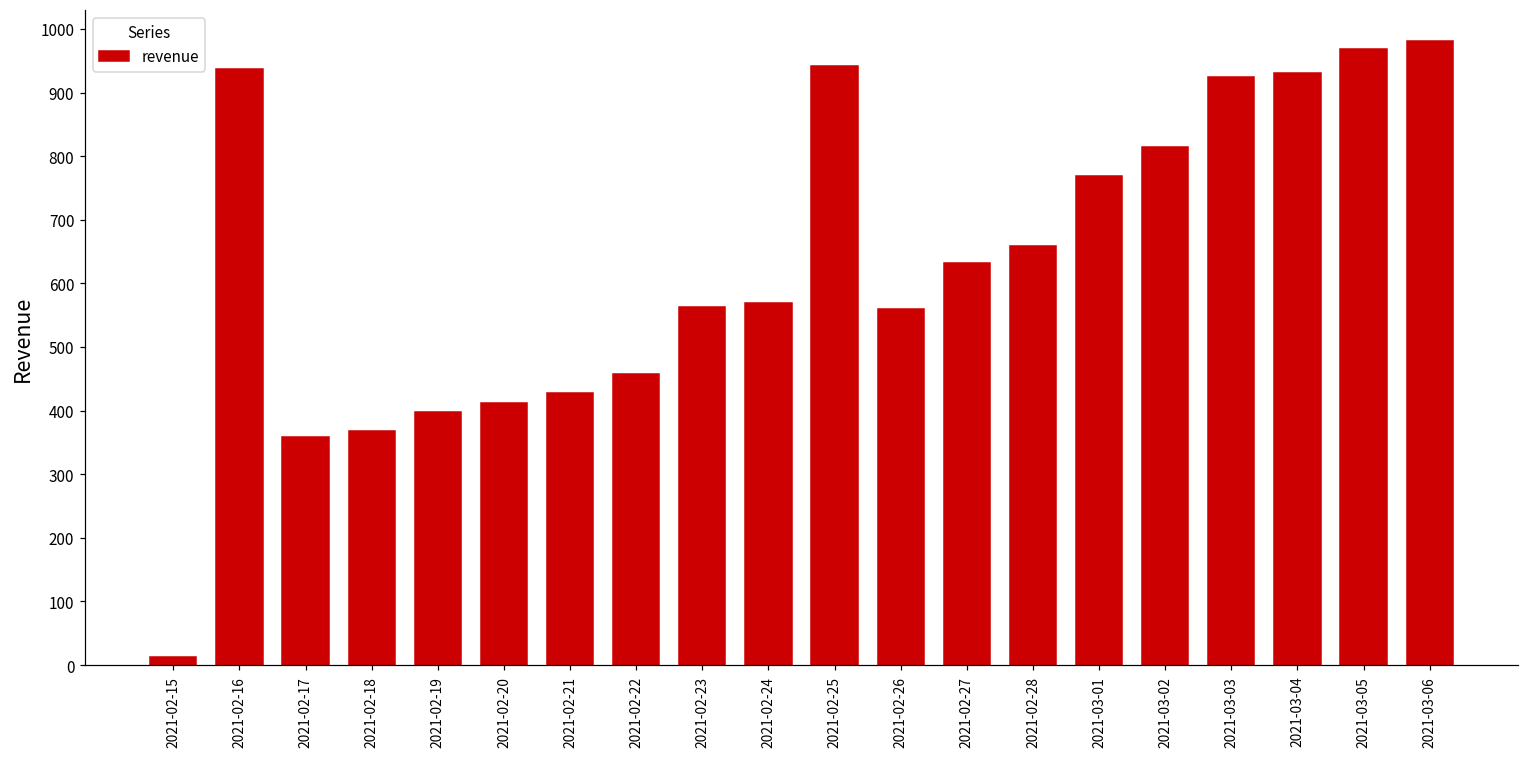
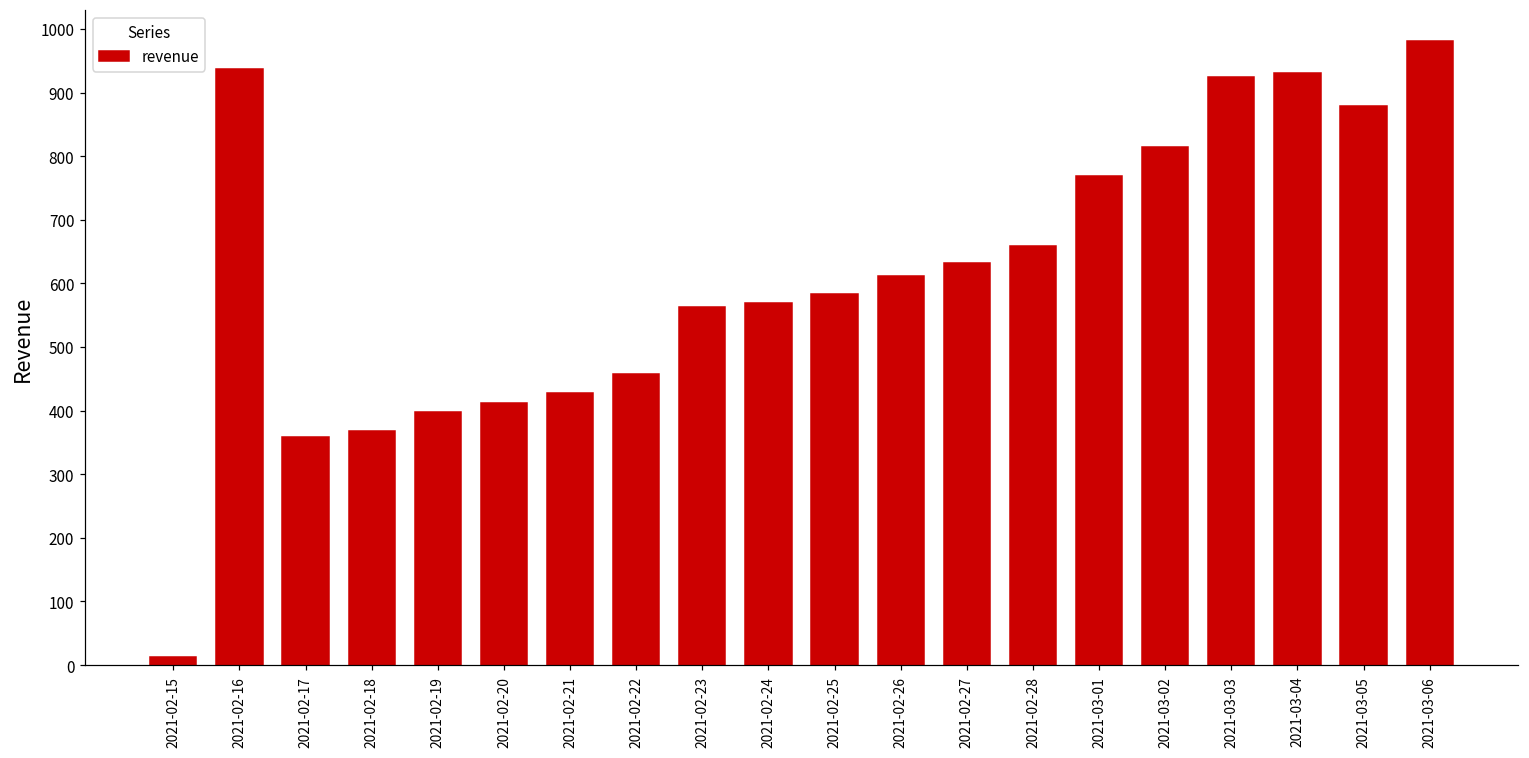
2021-02-25: 940 -> 580
2021-02-26: 560 -> 610
2021-03-05: 970 -> 880
